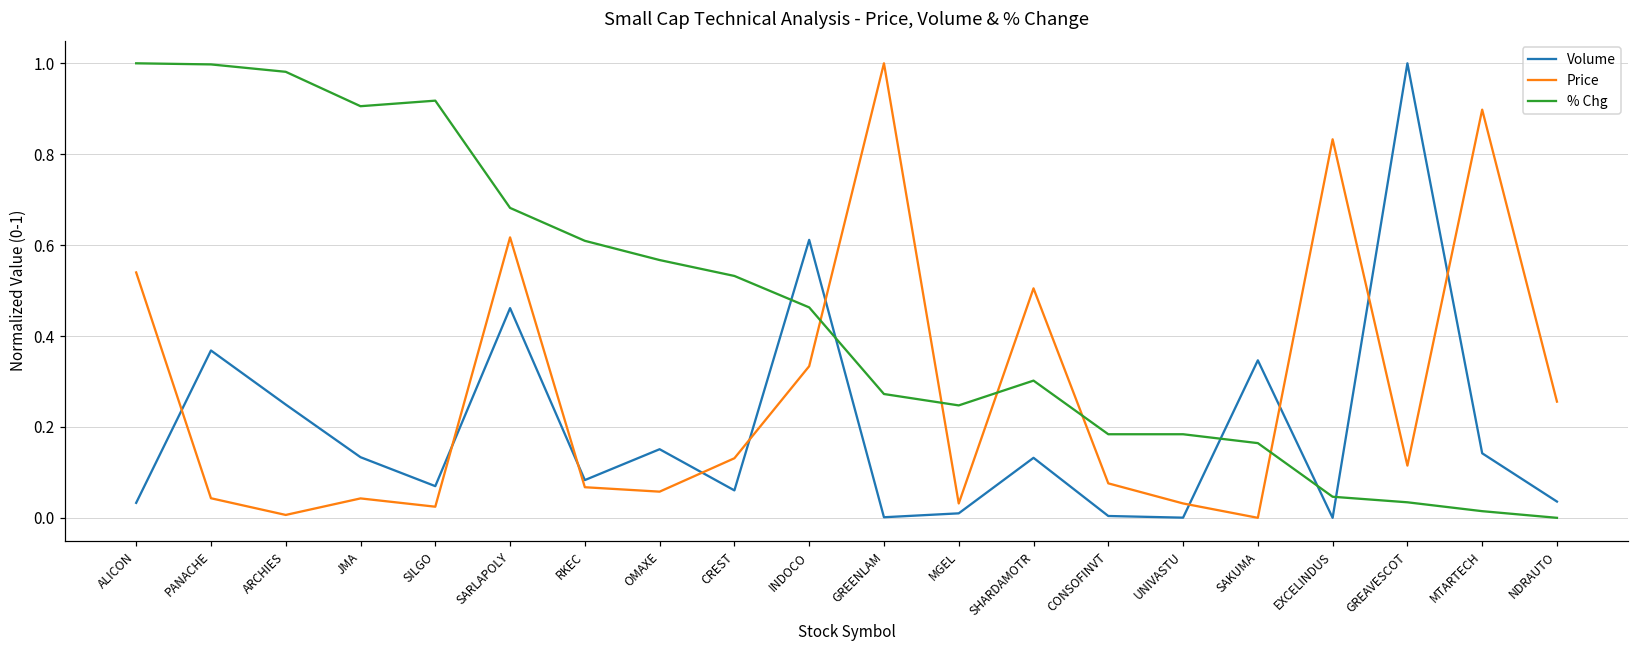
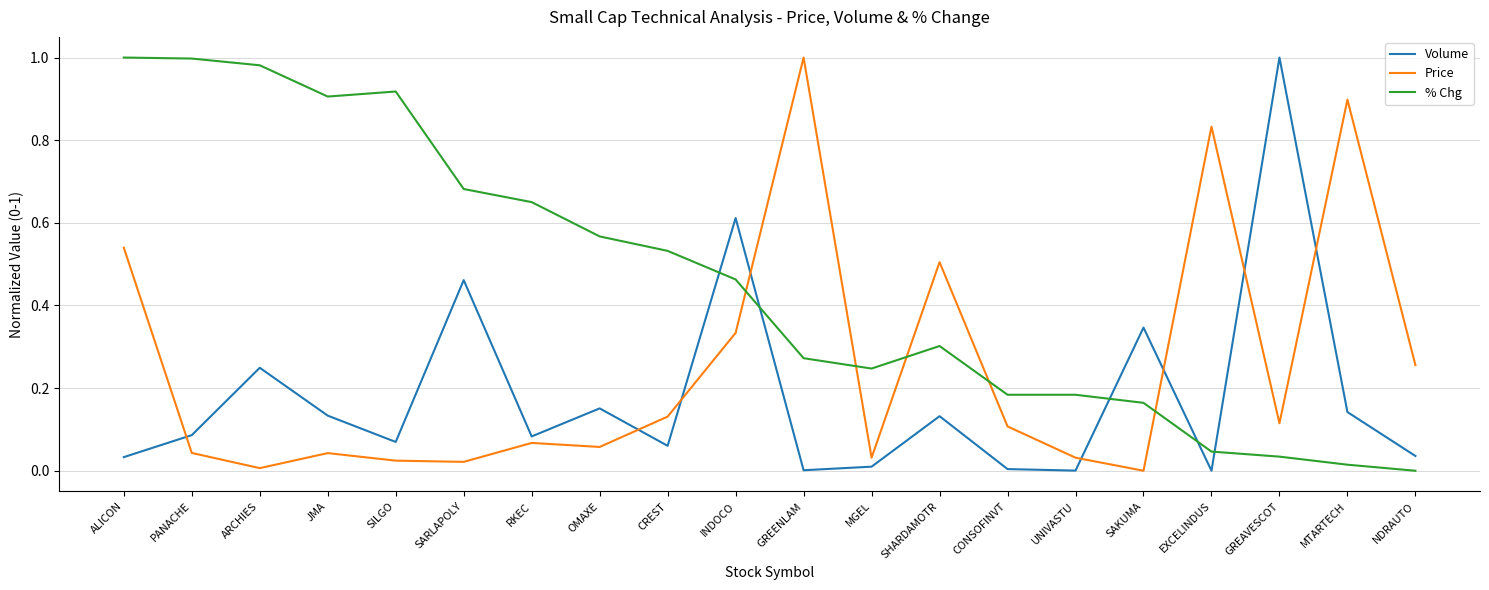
Volume, PANACHE: 0.37 -> 0.09
Price, SARLAPOLY: 0.62 -> 0.02
% Chg, RKEC: 0.61 -> 0.65
Price, CONSOFINVT: 0.08 -> 0.11
